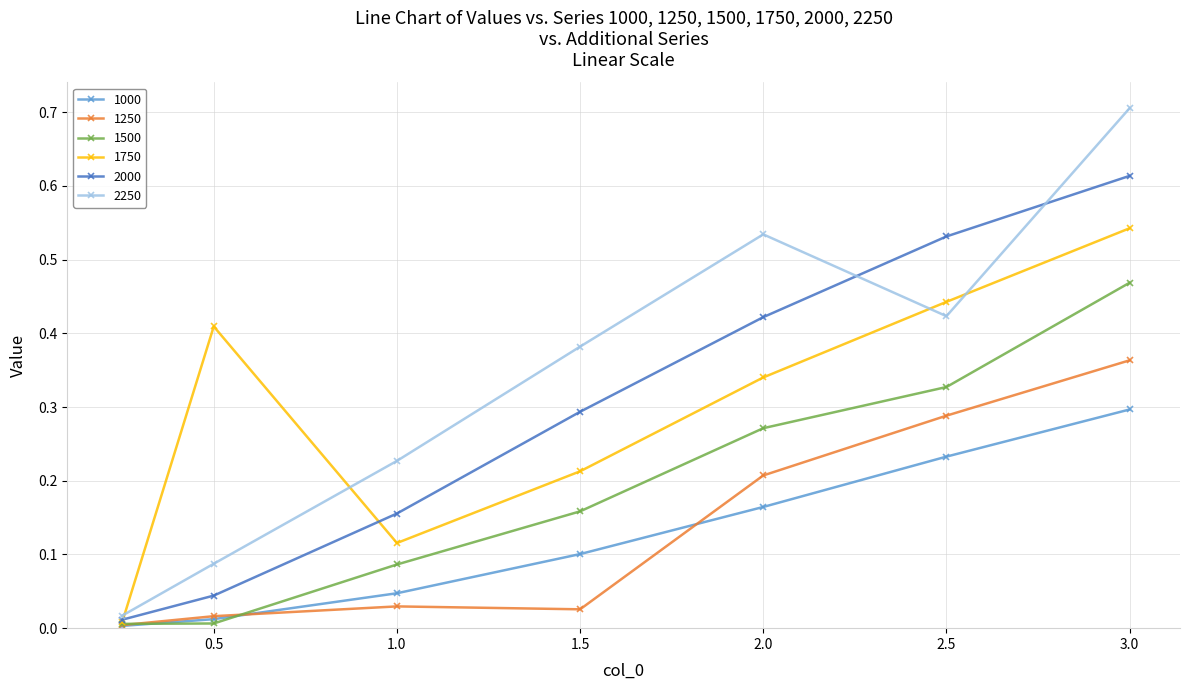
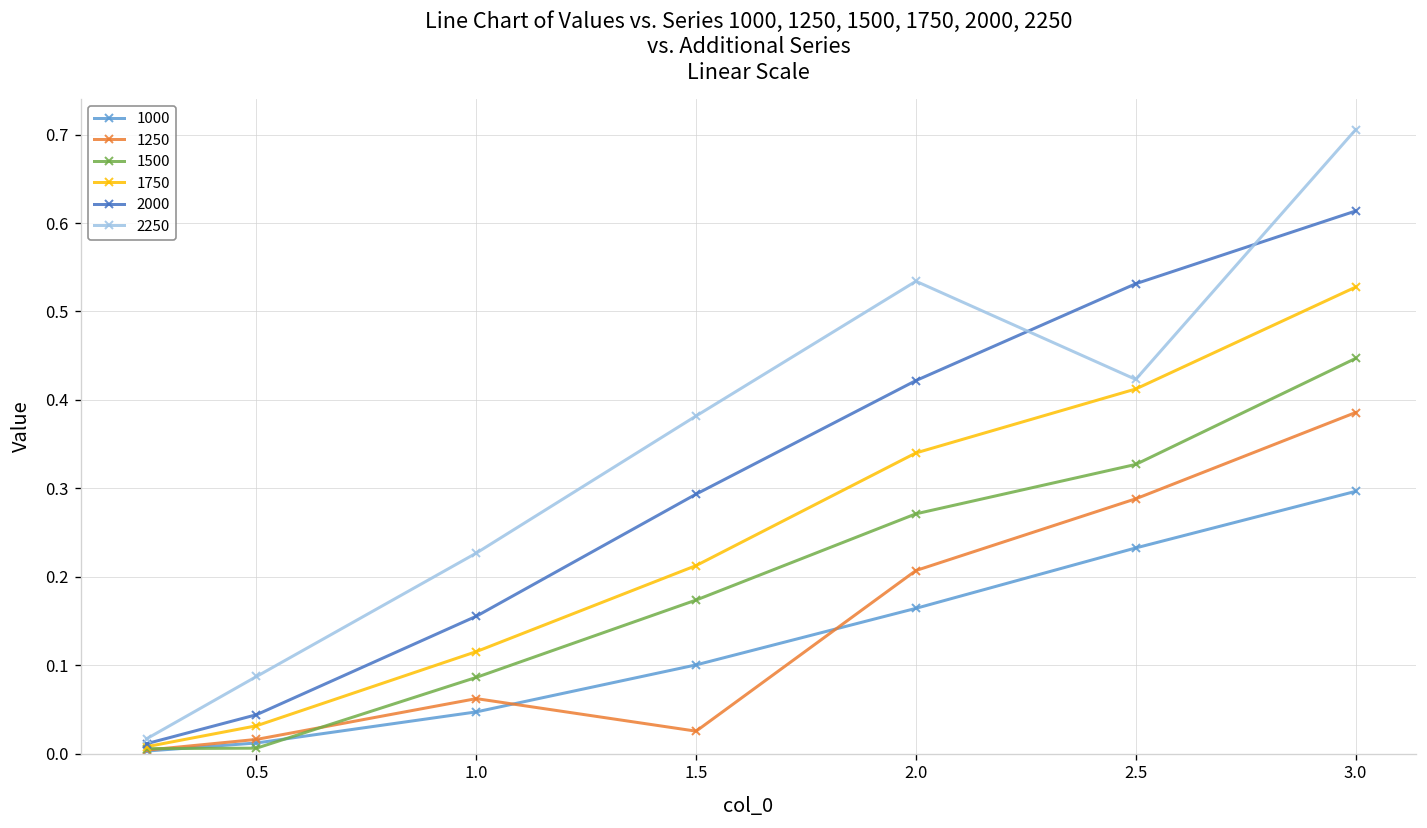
1750, 0.5: 0.41 -> 0.03
1250, 1.0: 0.03 -> 0.06
1500, 1.5: 0.16 -> 0.17
1750, 2.5: 0.44 -> 0.41
1250, 3.0: 0.36 -> 0.39
1500, 3.0: 0.47 -> 0.45
1750, 3.0: 0.54 -> 0.53
